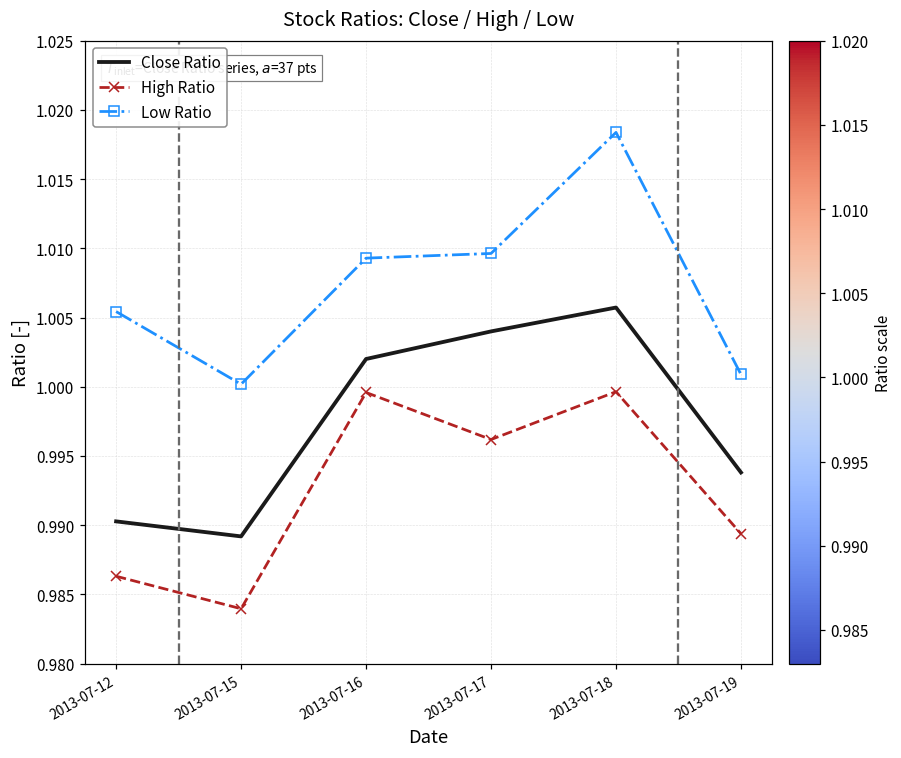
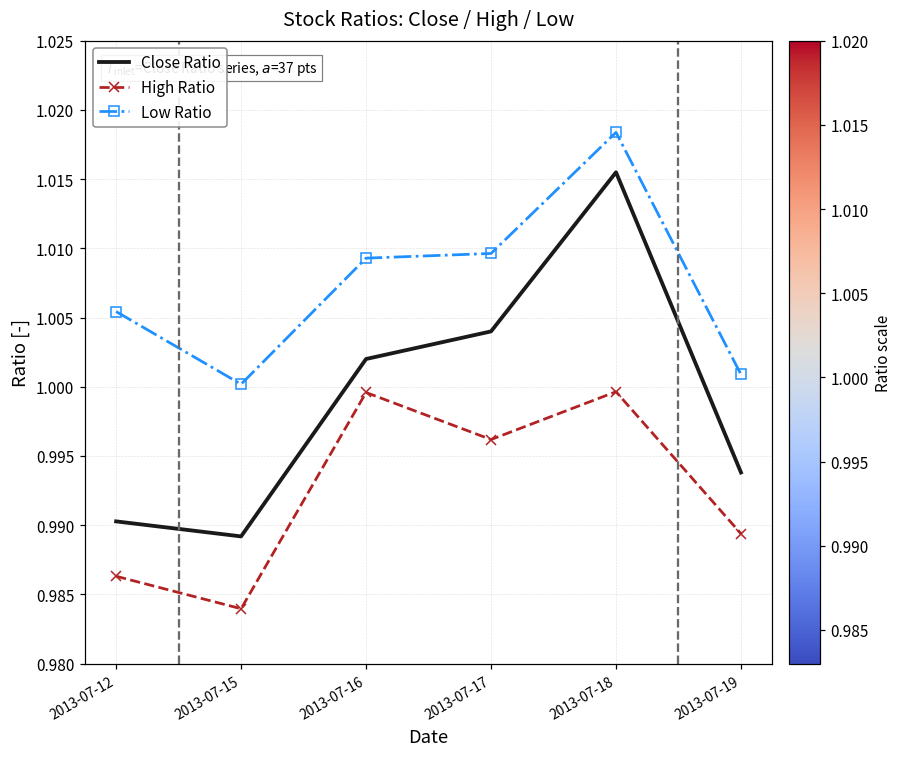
Close Ratio, 2013-07-18: 1.0057 -> 1.0155
